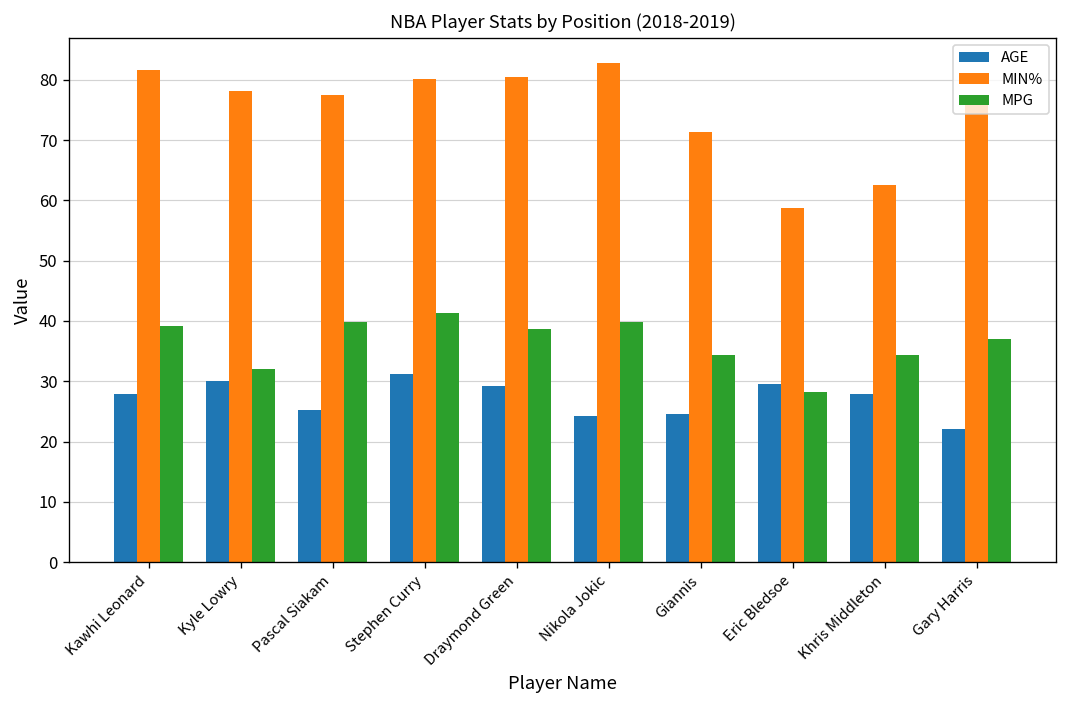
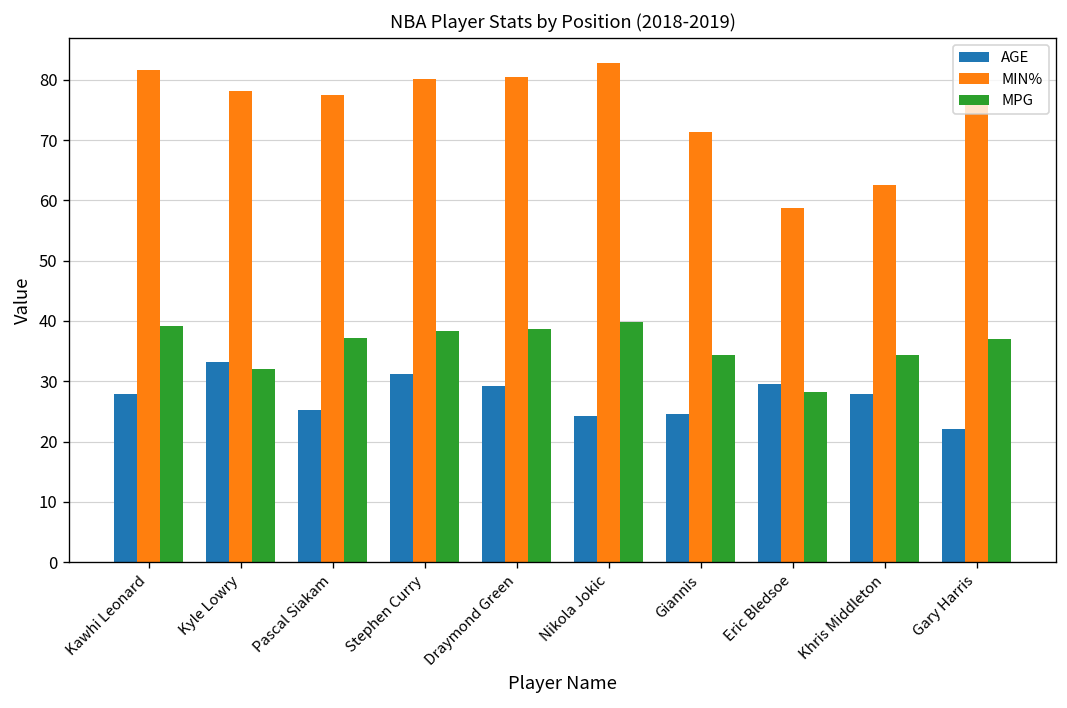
AGE, Kyle Lowry: 30 -> 33
MPG, Pascal Siakam: 40 -> 37
MPG, Stephen Curry: 41 -> 38
